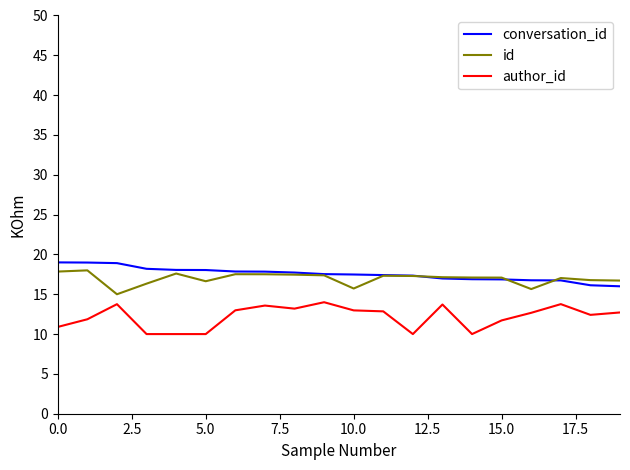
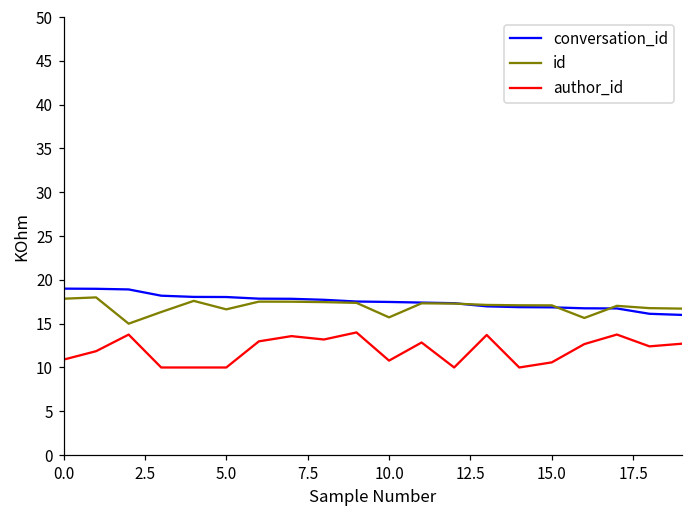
author_id, 10.0: 13 -> 11
author_id, 15.0: 12 -> 11
